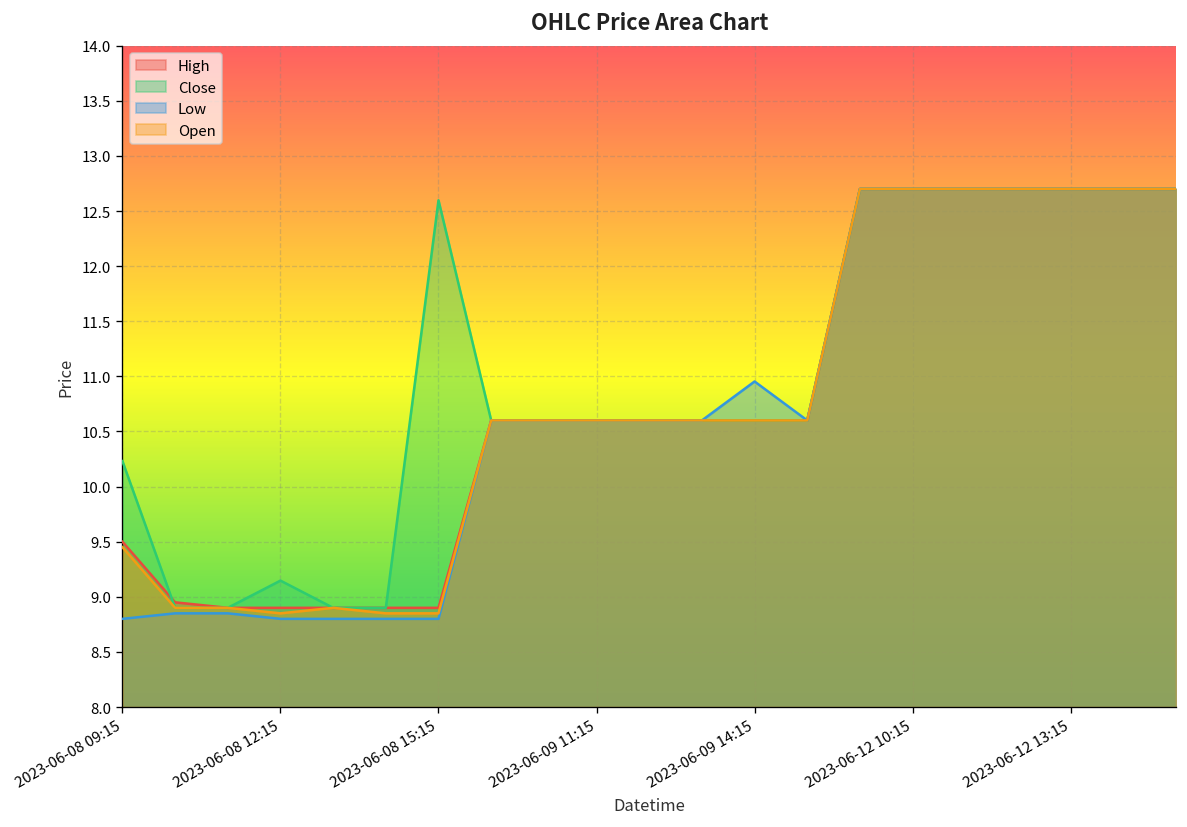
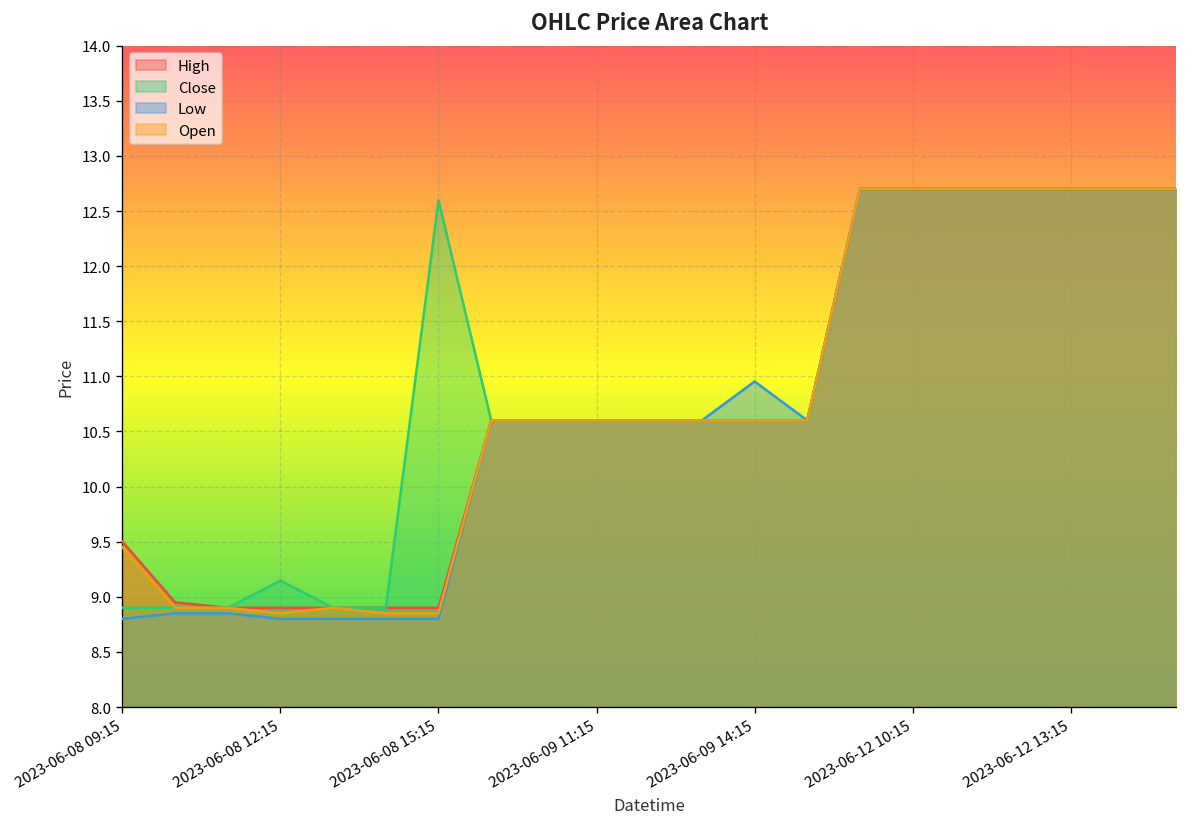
Close, 2023-06-08 09:15: 10.2 -> 8.9
